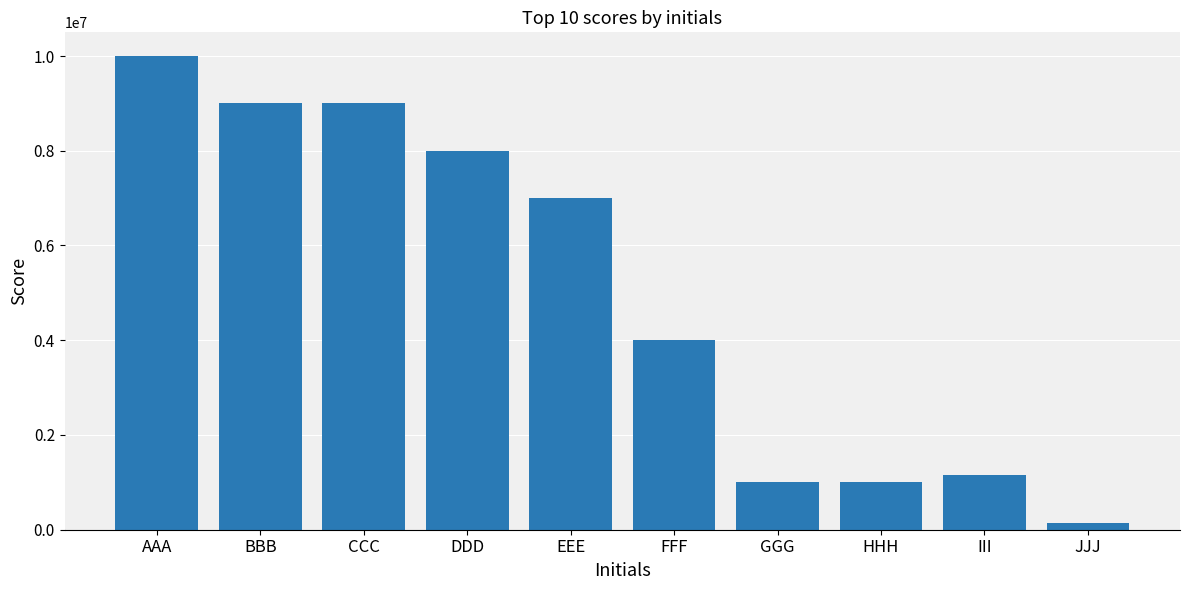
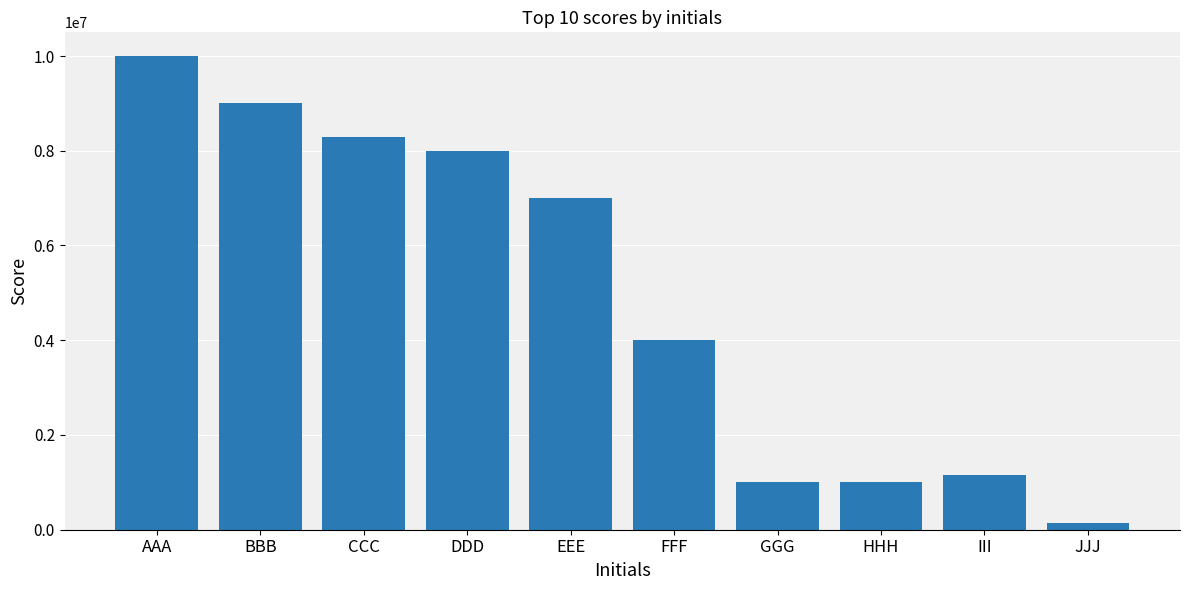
CCC: 9000000 -> 8300000
